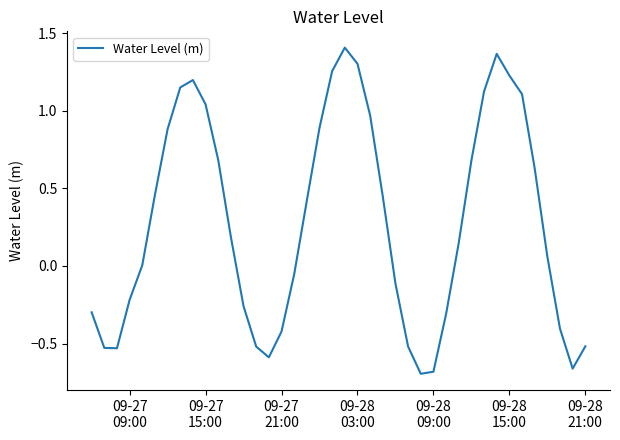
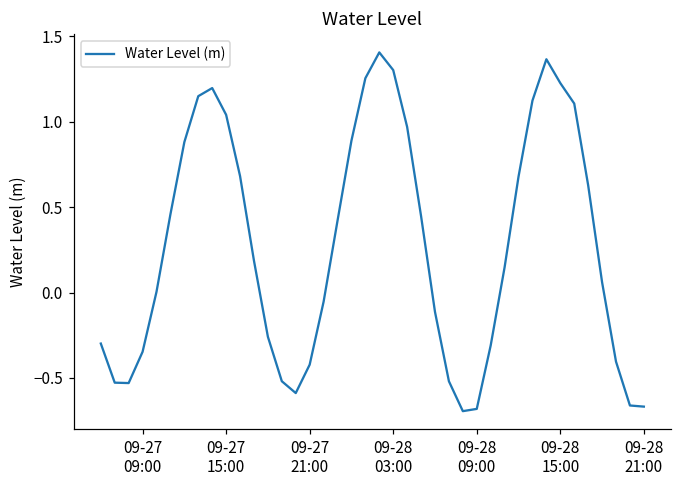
09-27 09:00: -0.22 -> -0.35
09-28 21:00: -0.52 -> -0.67
